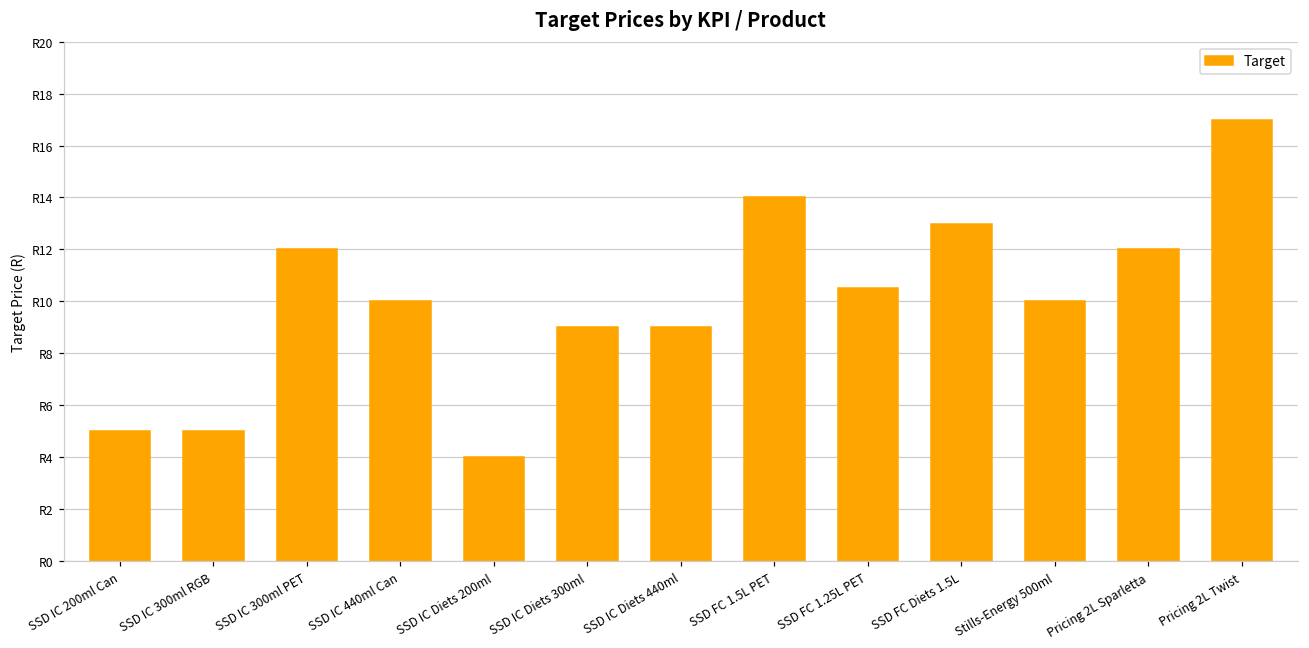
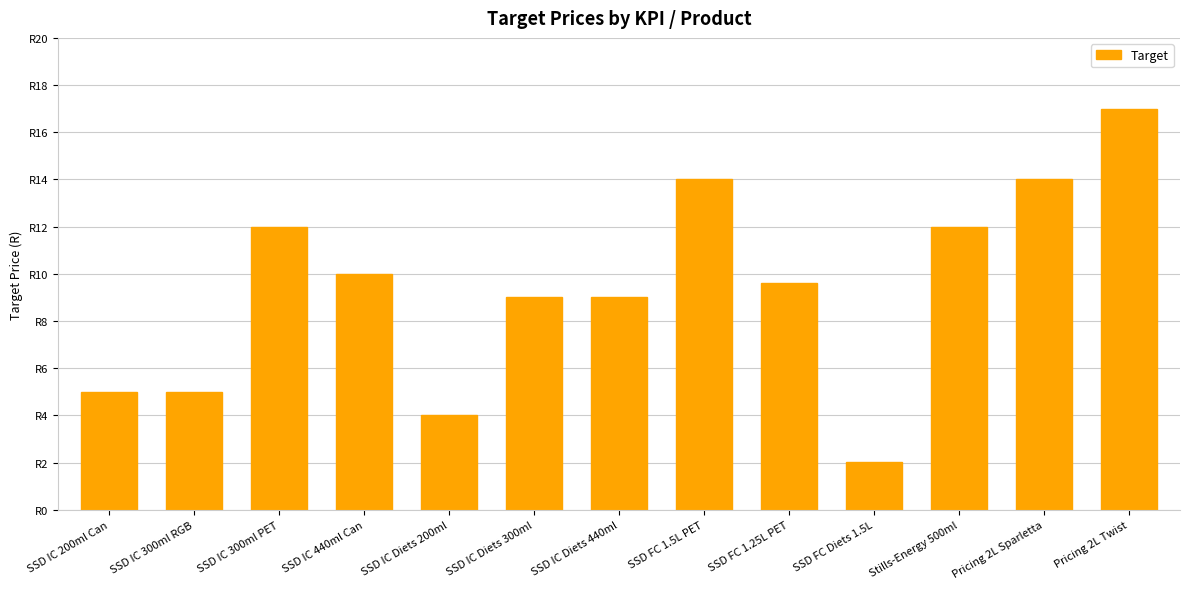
SSD FC 1.25L PET: R10.5 -> R9.6
SSD FC Diets 1.5L: R13.0 -> R2.0
Stills-Energy 500ml: R10 -> R12
Pricing 2L Sparletta: R12 -> R14
